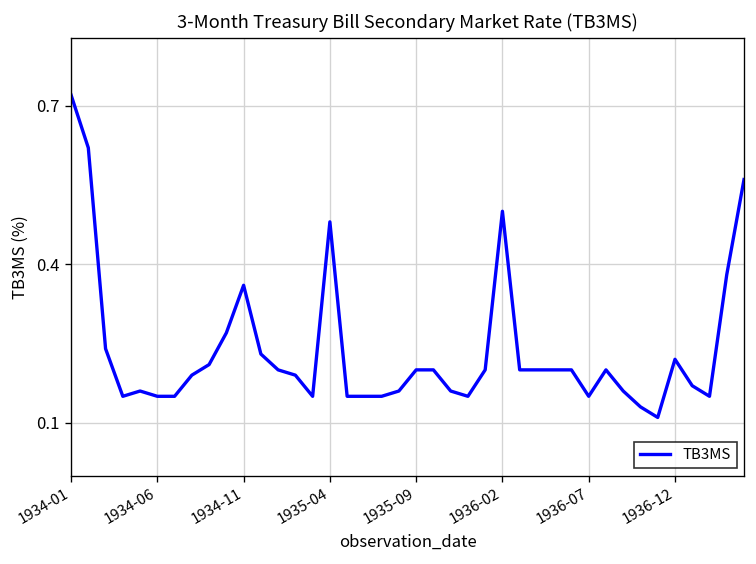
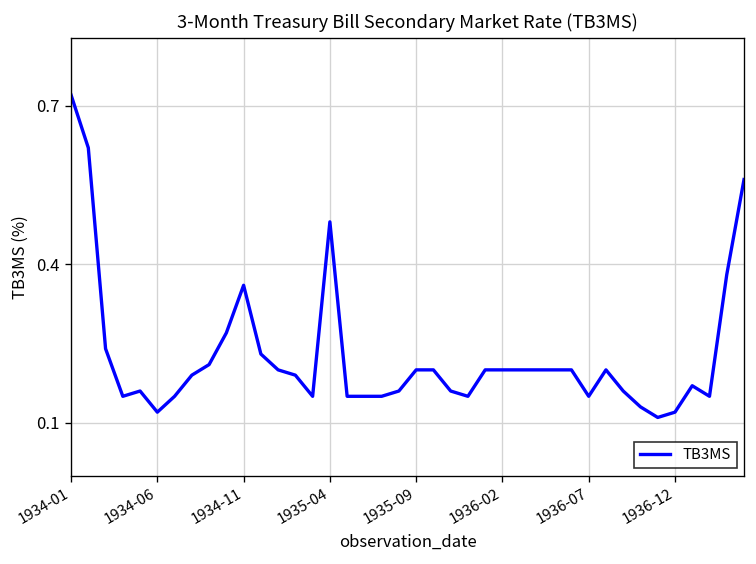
1934-06: 0.15 -> 0.12
1936-02: 0.5 -> 0.2
1936-12: 0.22 -> 0.12
